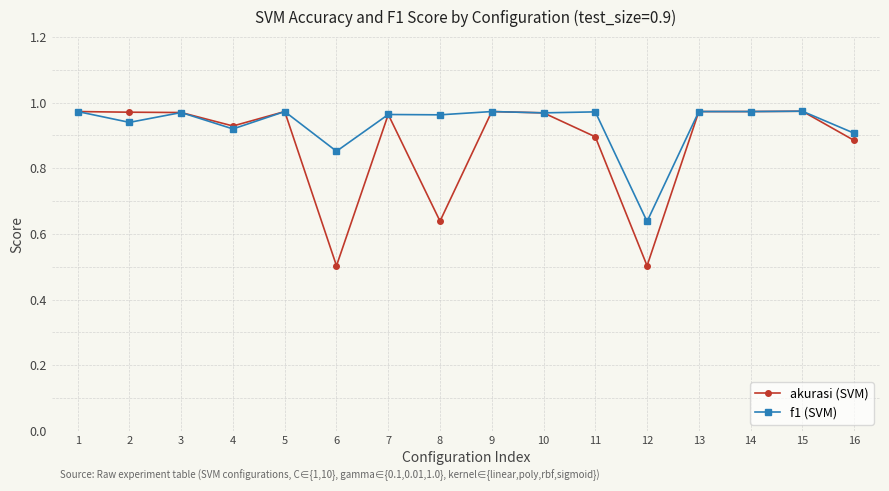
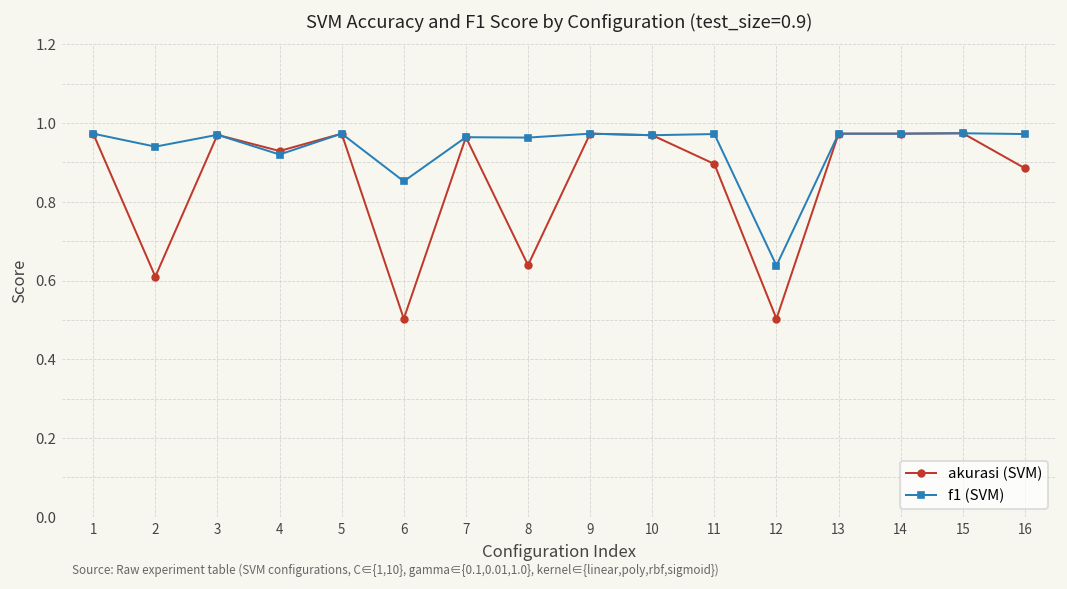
akurasi (SVM), 2: 0.97 -> 0.61
f1 (SVM), 16: 0.91 -> 0.97
